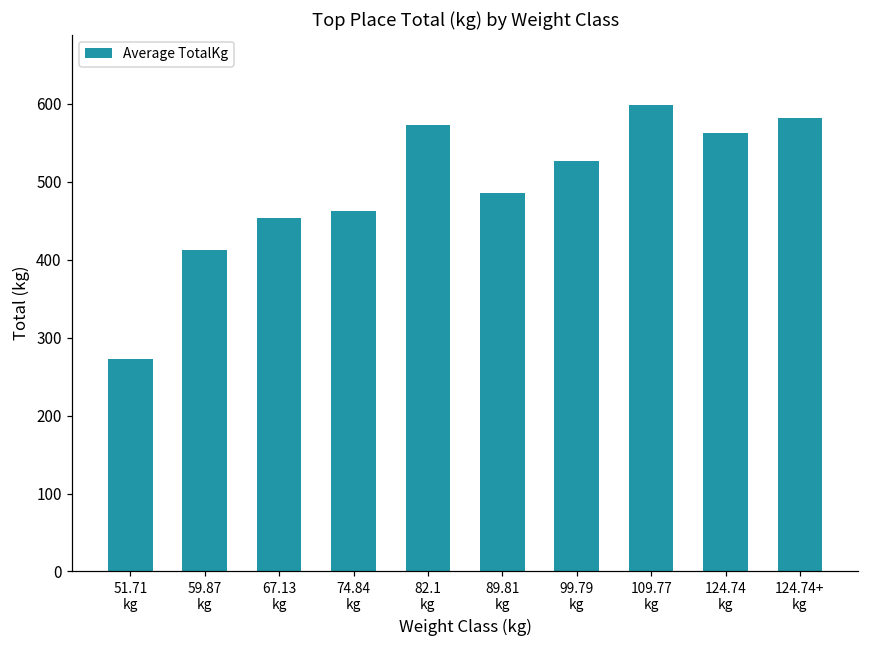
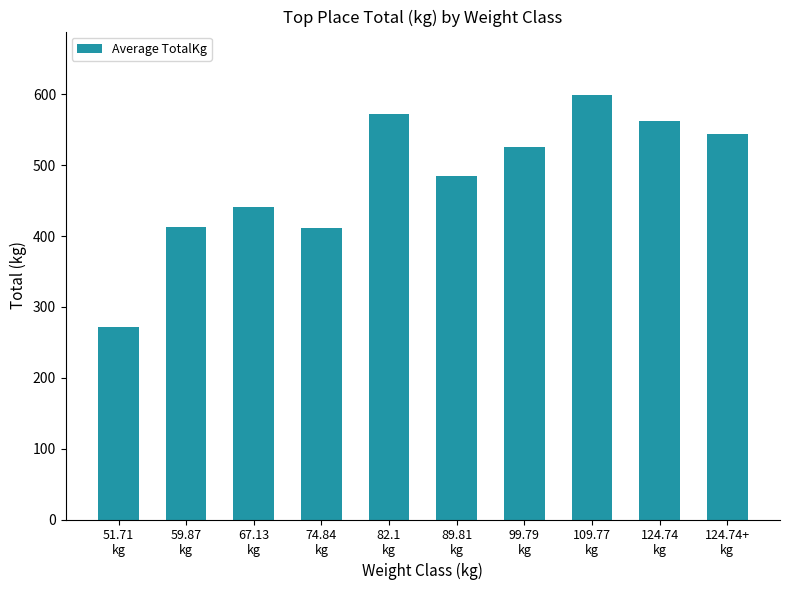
67.13 kg: 450 -> 440
74.84 kg: 460 -> 410
124.74+ kg: 580 -> 540
